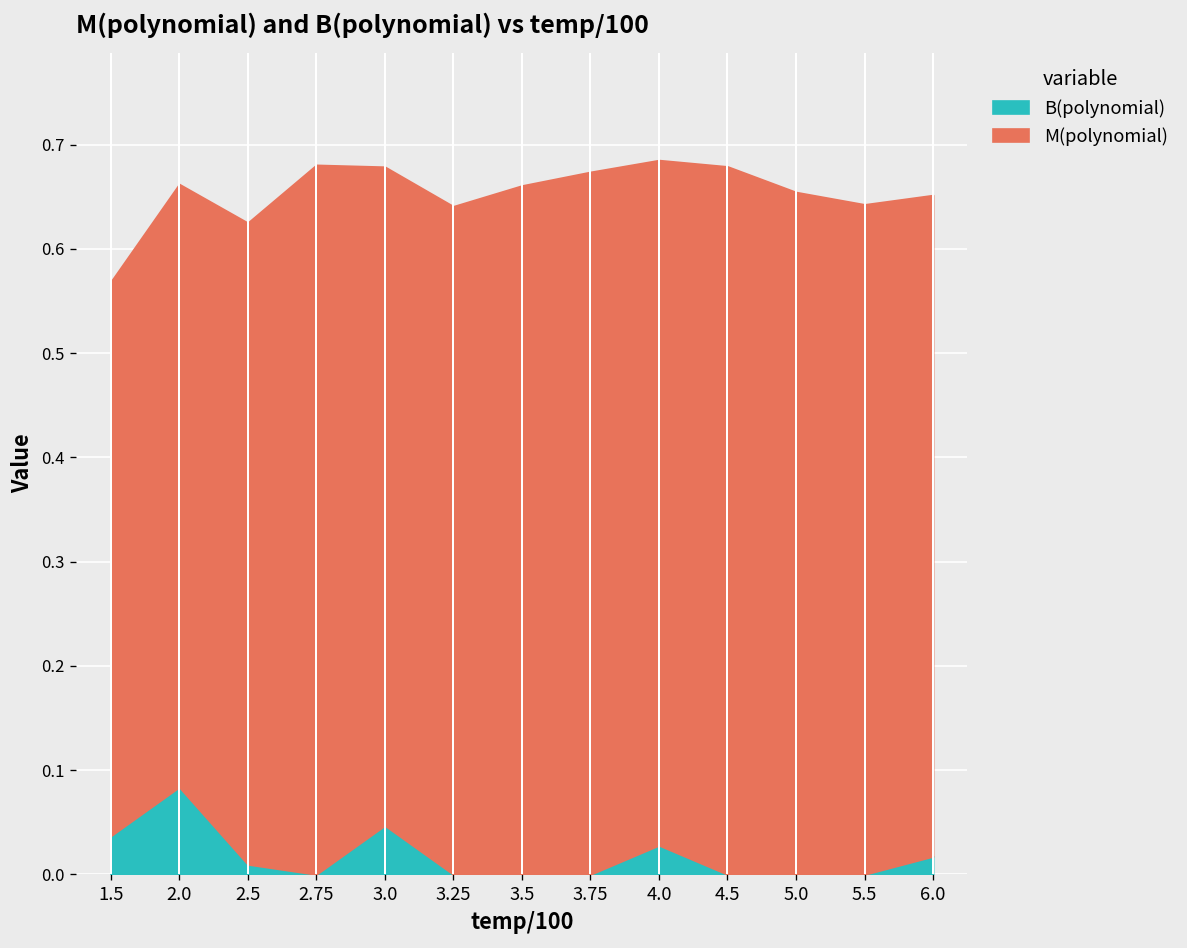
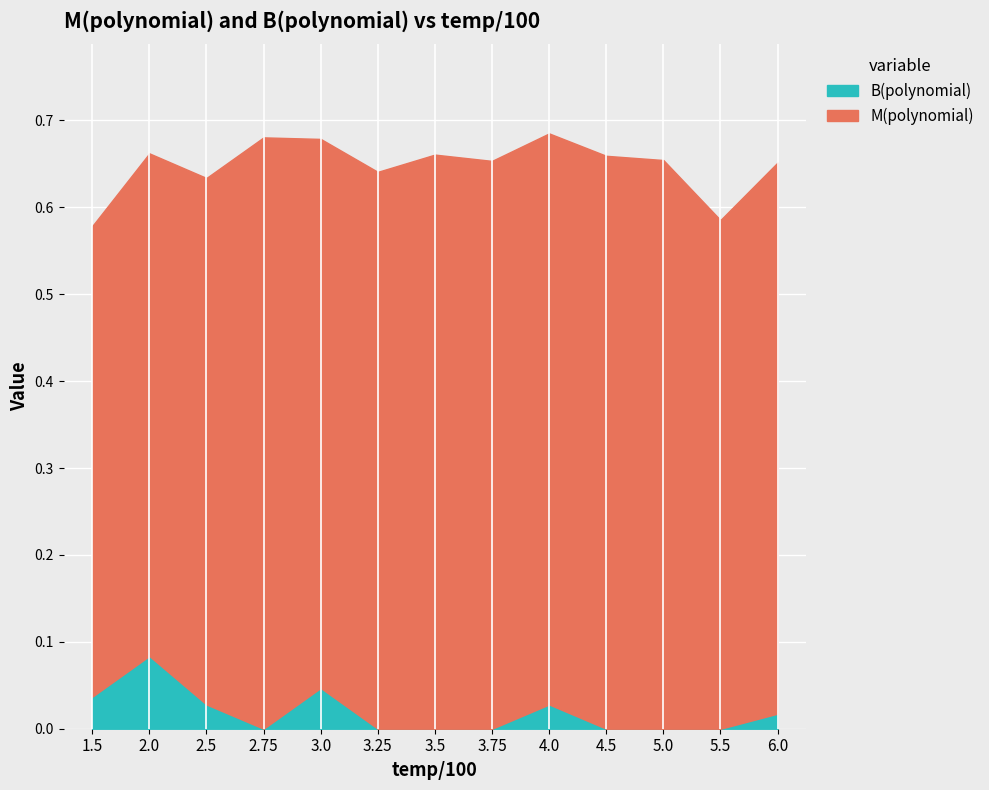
M(polynomial), 1.5: 0.53 -> 0.54
B(polynomial), 2.5: 0.01 -> 0.03
M(polynomial), 2.5: 0.62 -> 0.61
M(polynomial), 3.75: 0.67 -> 0.65
M(polynomial), 4.5: 0.68 -> 0.66
M(polynomial), 5.5: 0.64 -> 0.59
